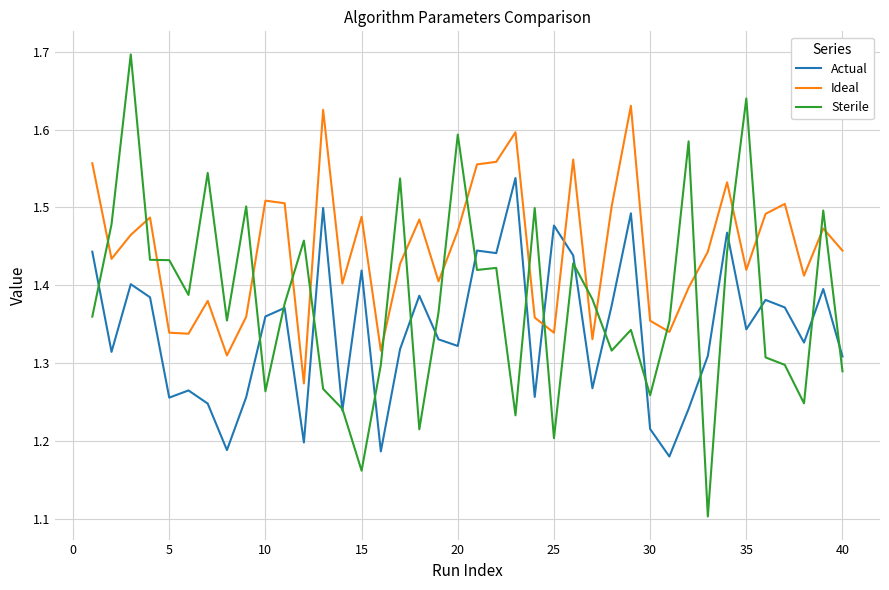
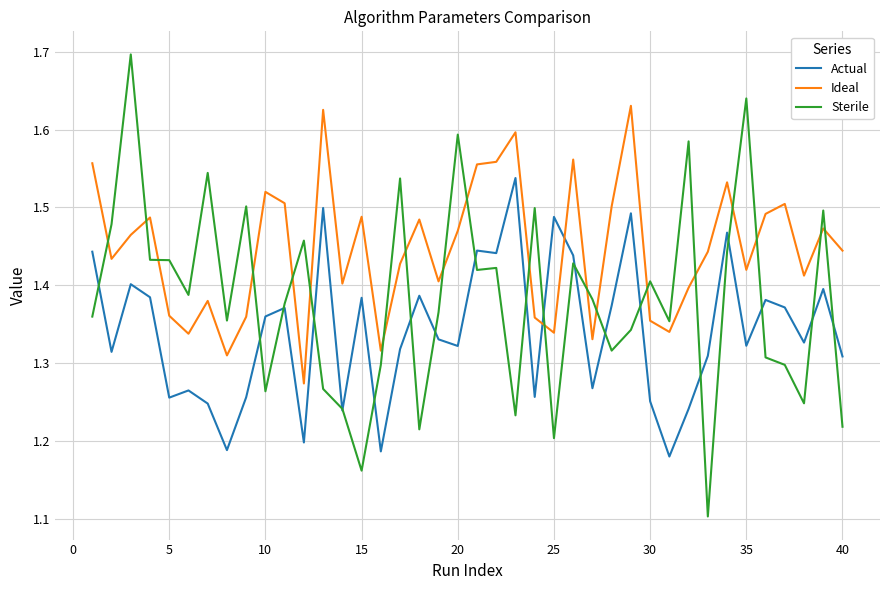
Ideal, 5: 1.34 -> 1.36
Ideal, 10: 1.51 -> 1.52
Actual, 15: 1.42 -> 1.38
Actual, 25: 1.48 -> 1.49
Actual, 30: 1.22 -> 1.25
Sterile, 30: 1.26 -> 1.41
Actual, 35: 1.34 -> 1.32
Sterile, 40: 1.29 -> 1.22
